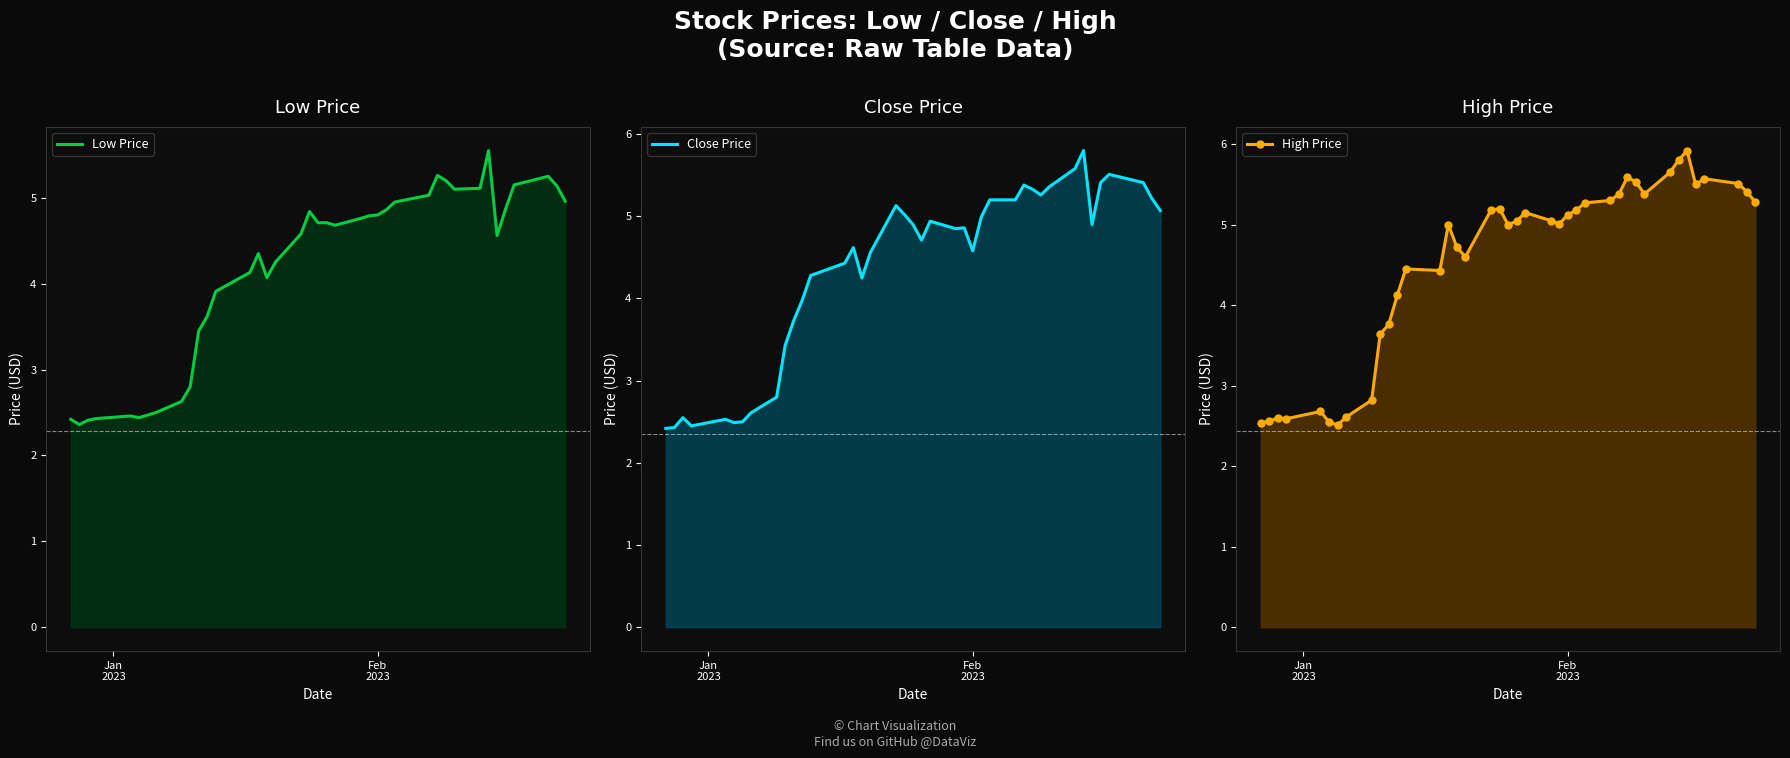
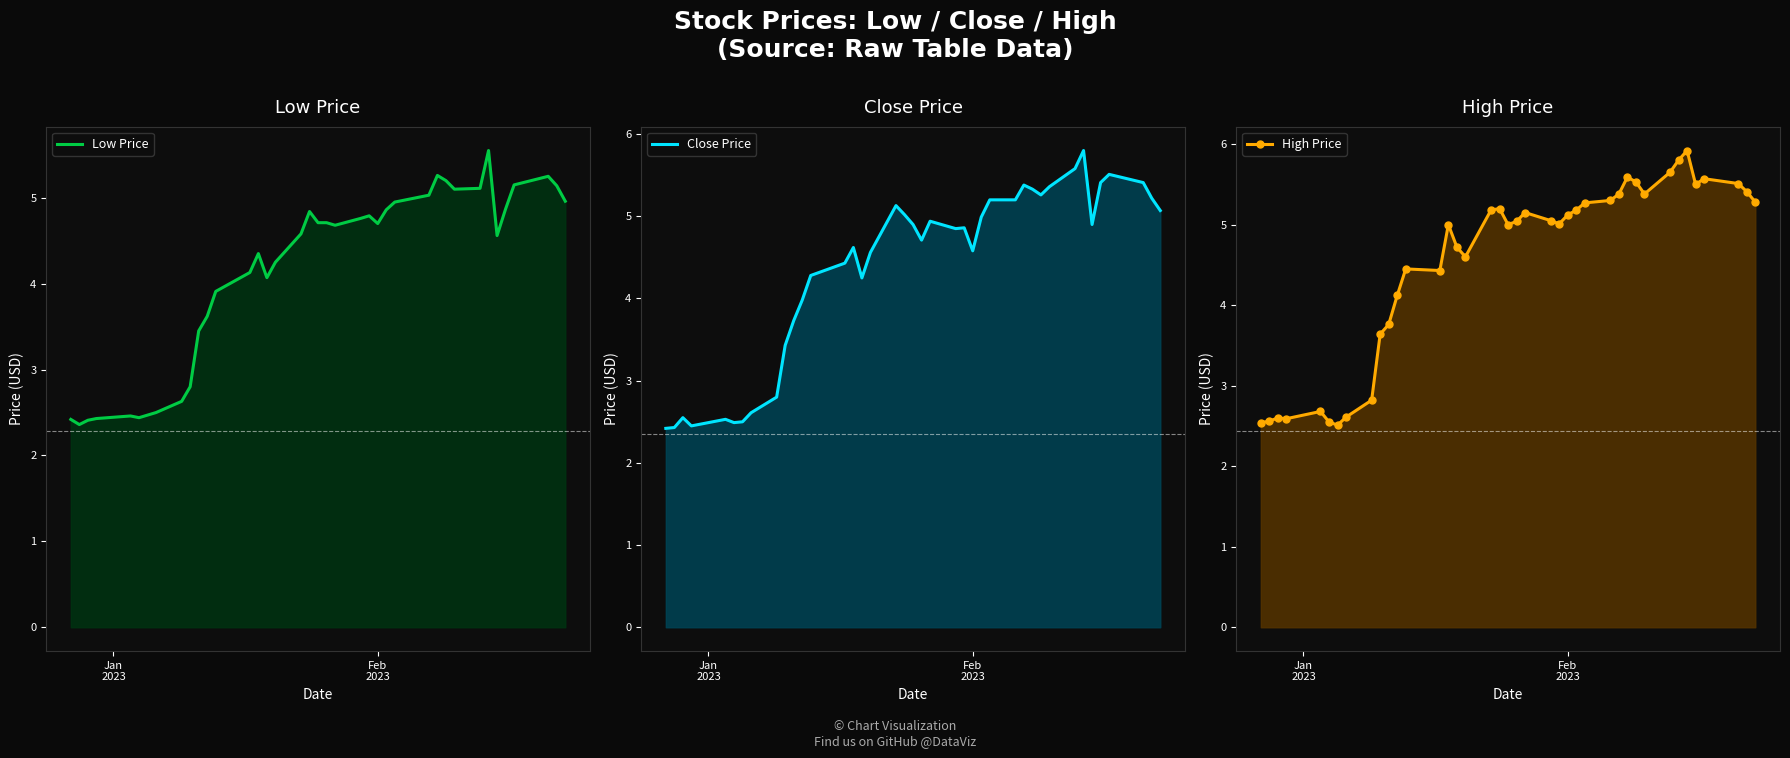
Low Price, Feb 2023: 4.8 -> 4.7
